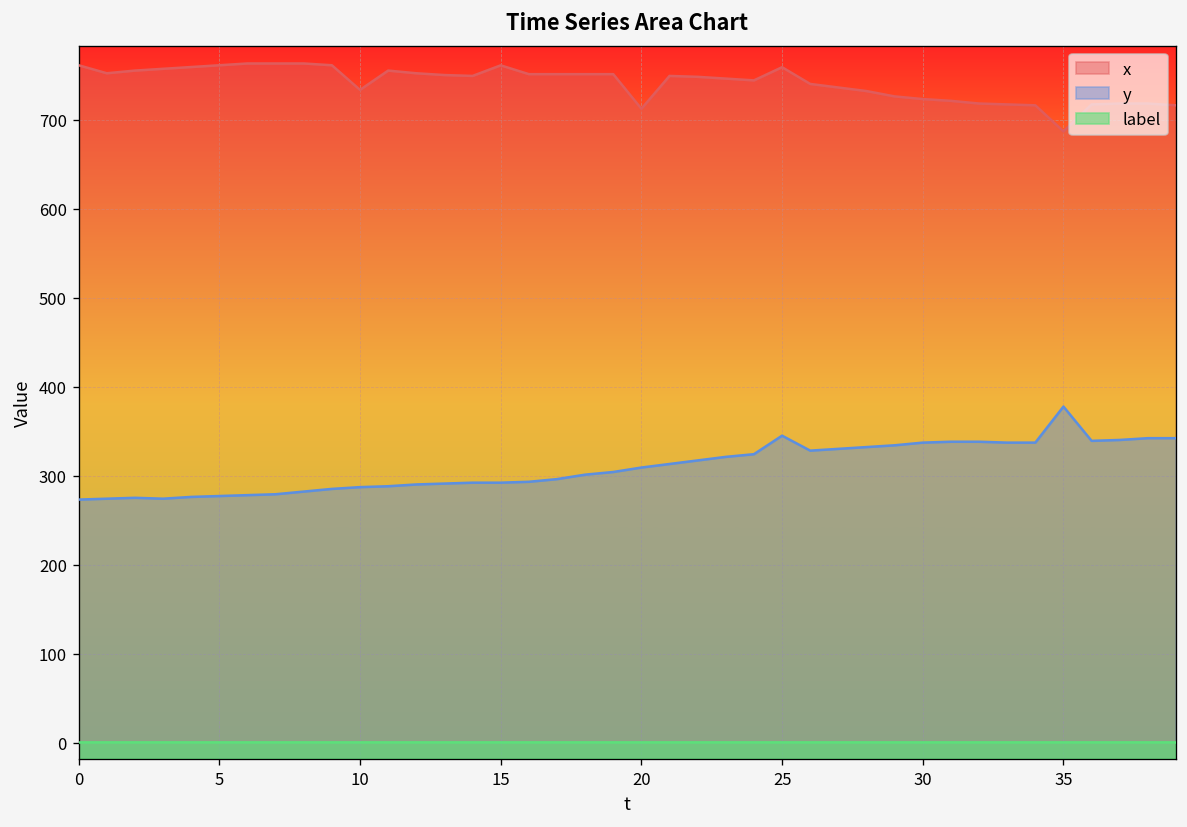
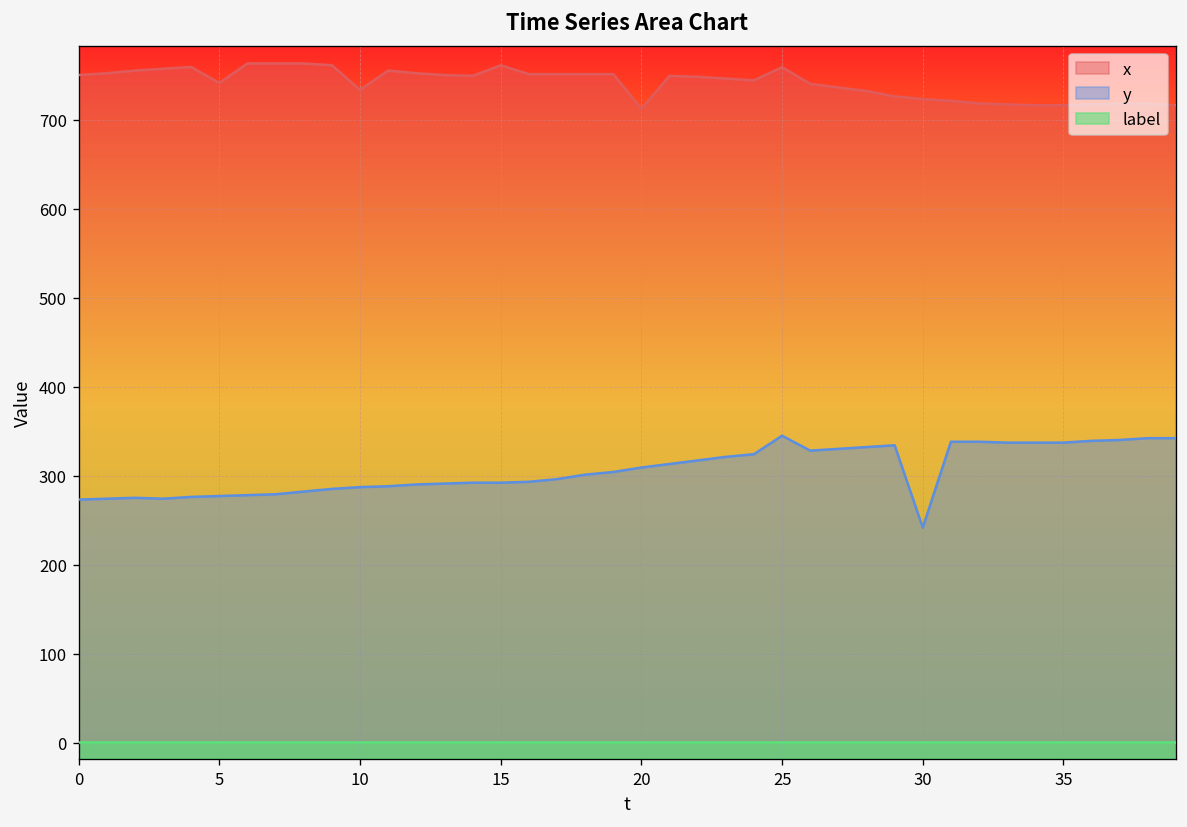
x, 0: 760 -> 750
x, 5: 760 -> 740
y, 30: 340 -> 240
x, 35: 690 -> 720
y, 35: 380 -> 340
